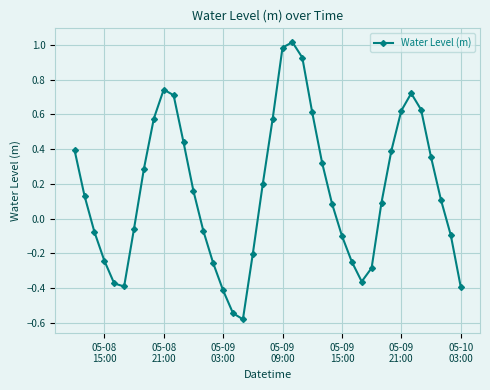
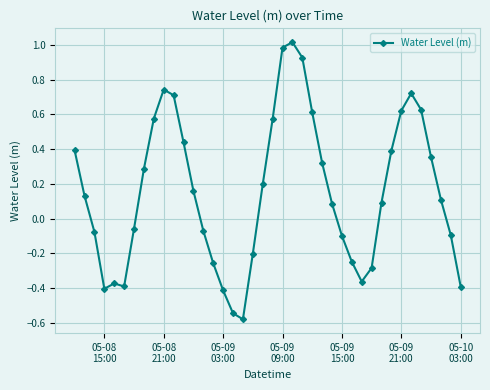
05-08 15:00: -0.24 -> -0.40
